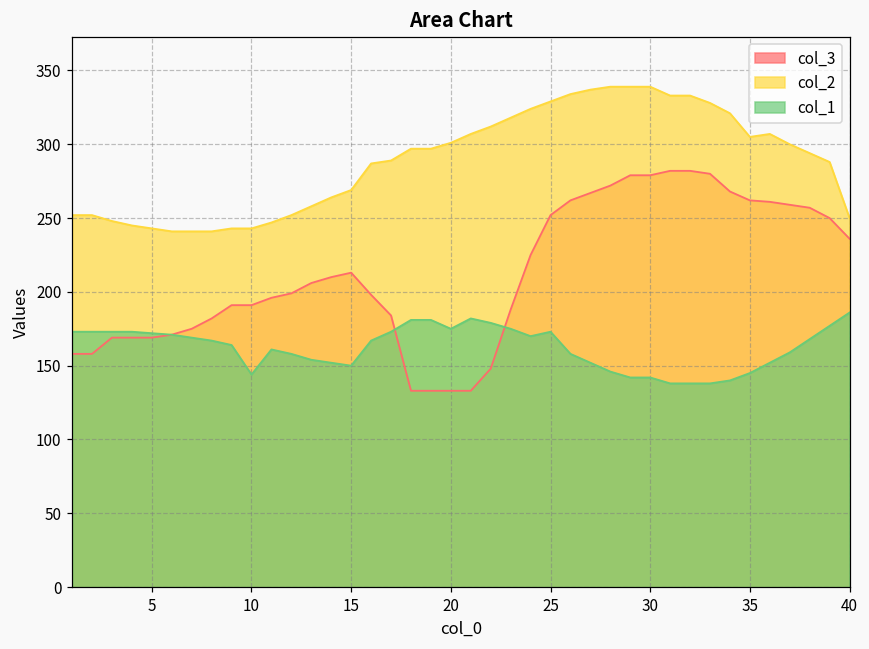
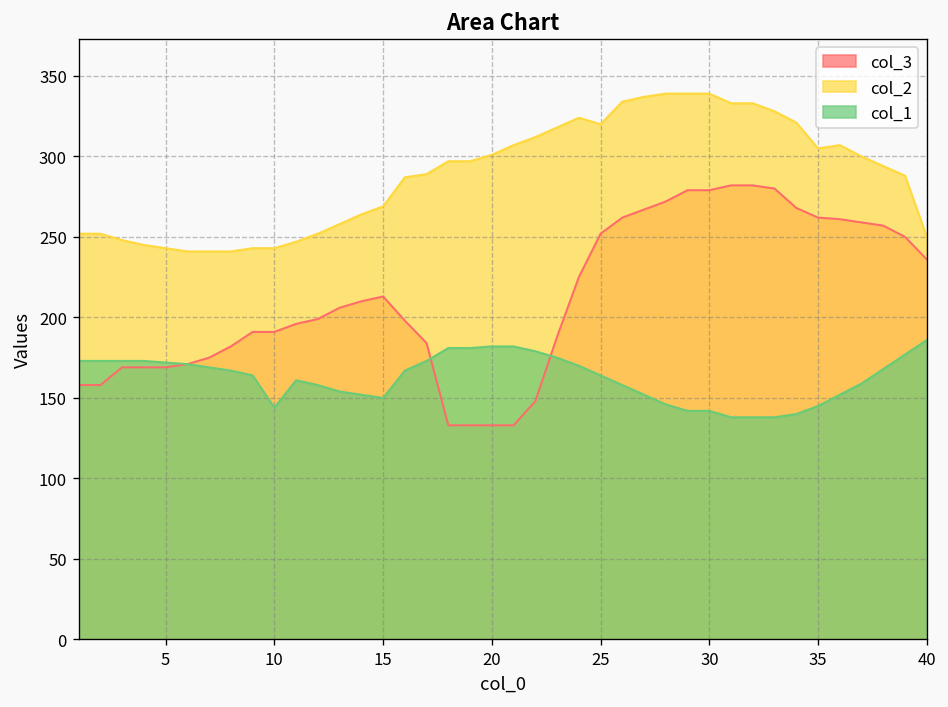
col_1, 20: 175 -> 182
col_2, 25: 329 -> 320
col_1, 25: 173 -> 164
